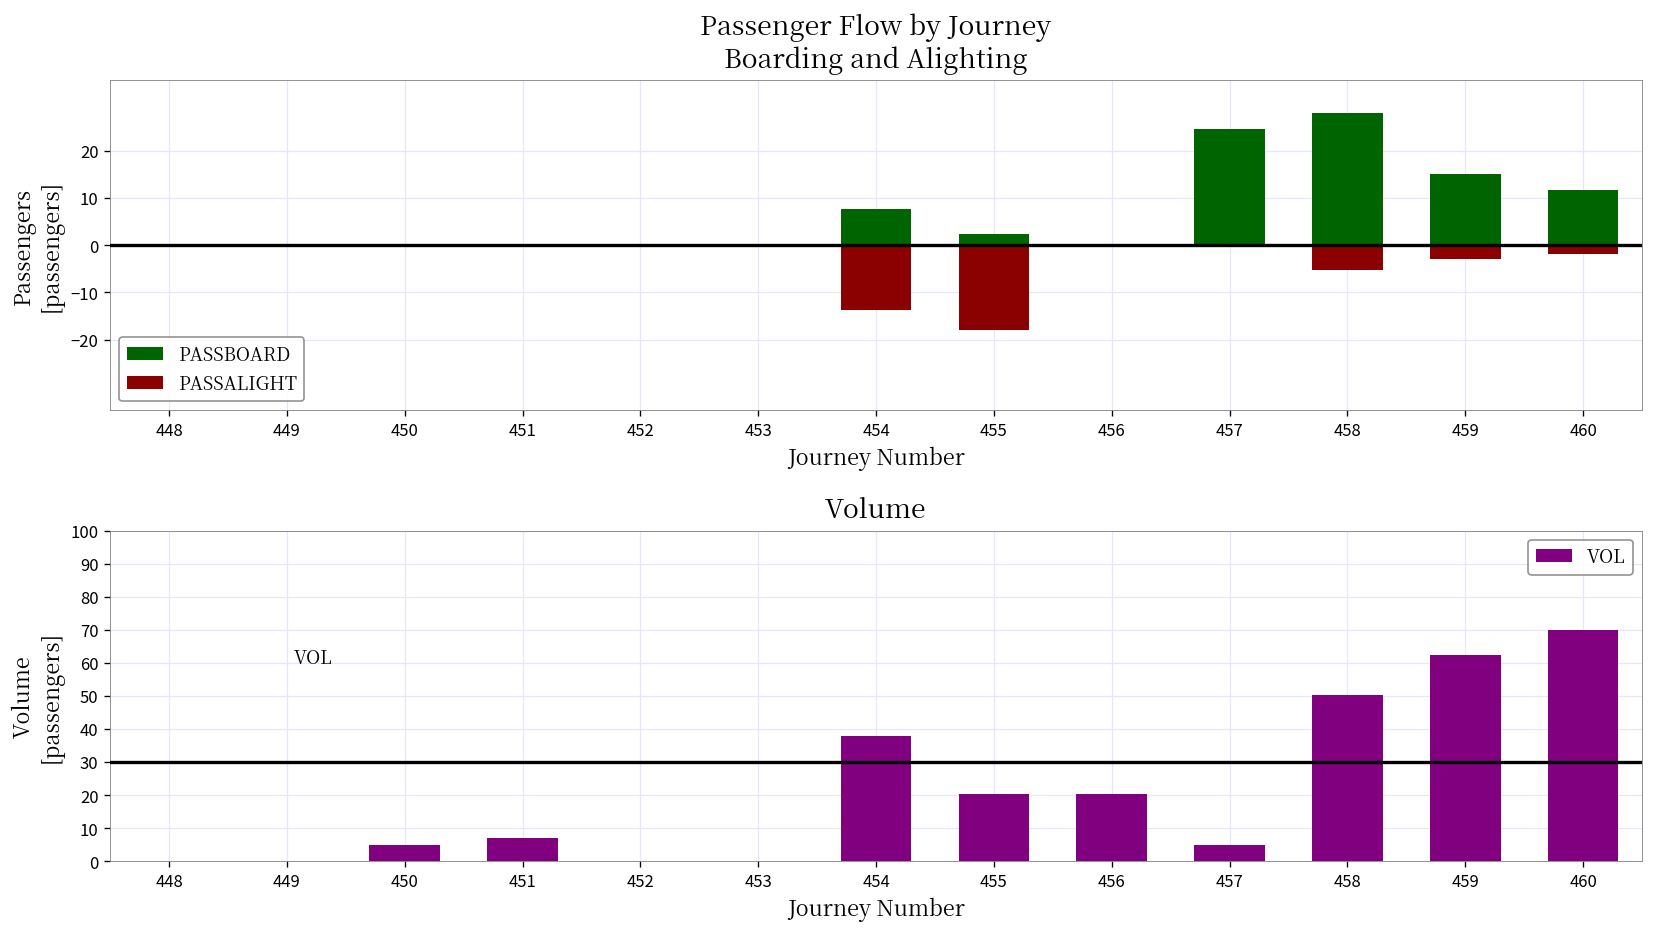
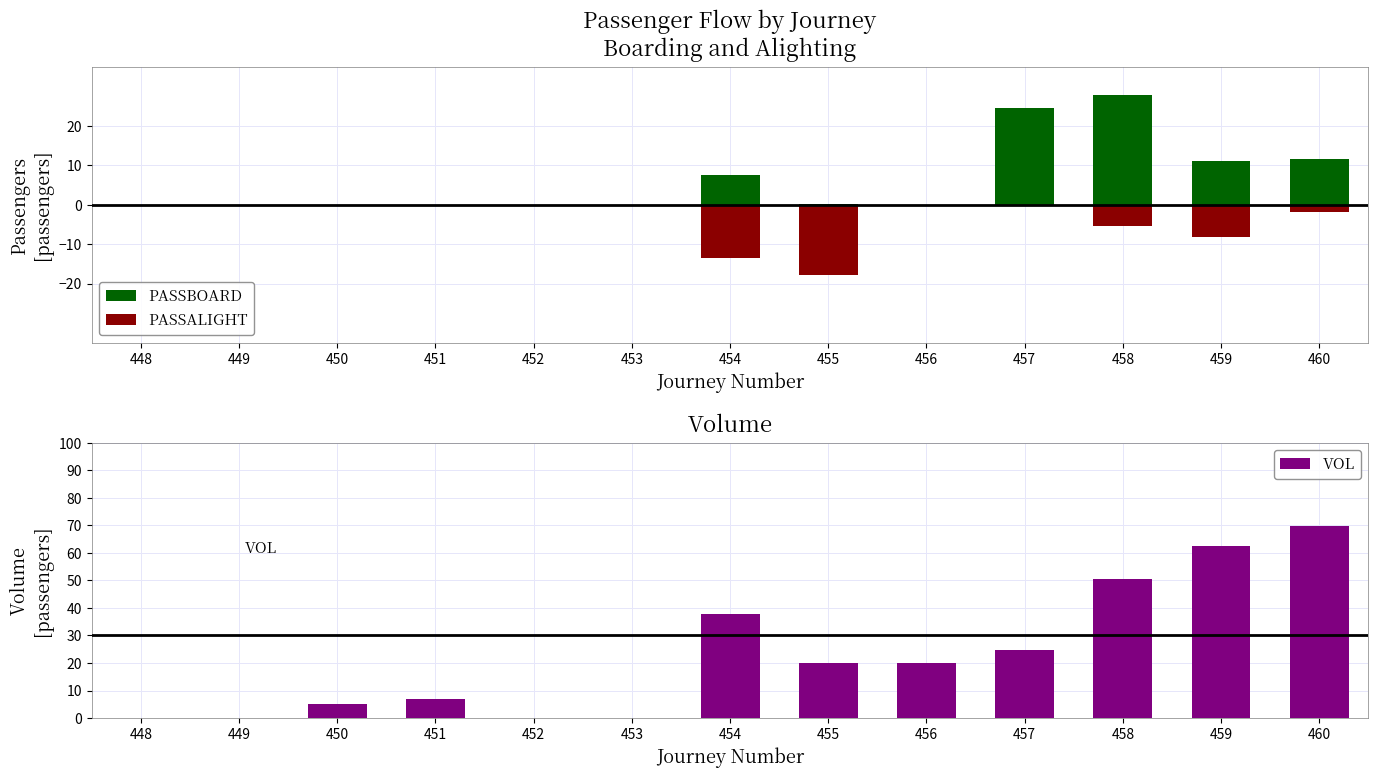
Passenger Flow by Journey Boarding and Alighting, PASSBOARD, 455: 2 -> 0
Passenger Flow by Journey Boarding and Alighting, PASSBOARD, 459: 15 -> 11
Passenger Flow by Journey Boarding and Alighting, PASSALIGHT, 459: -3 -> -8
Volume, 457: 5 -> 25
